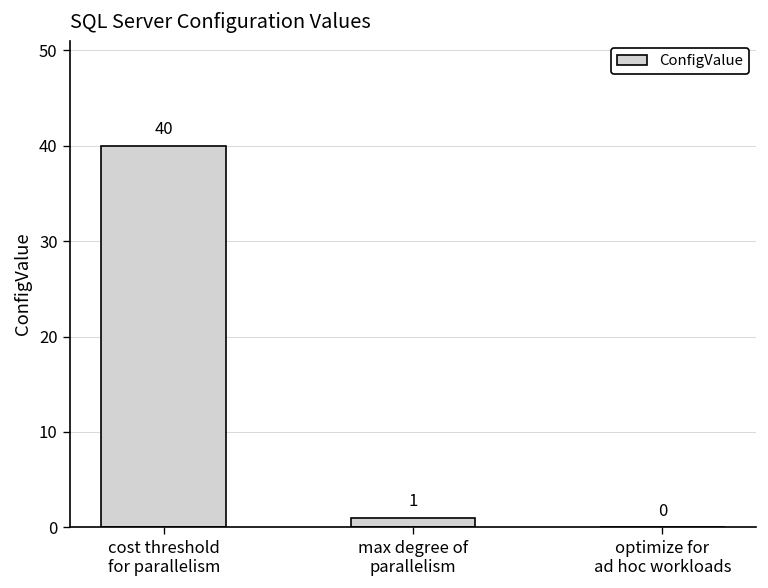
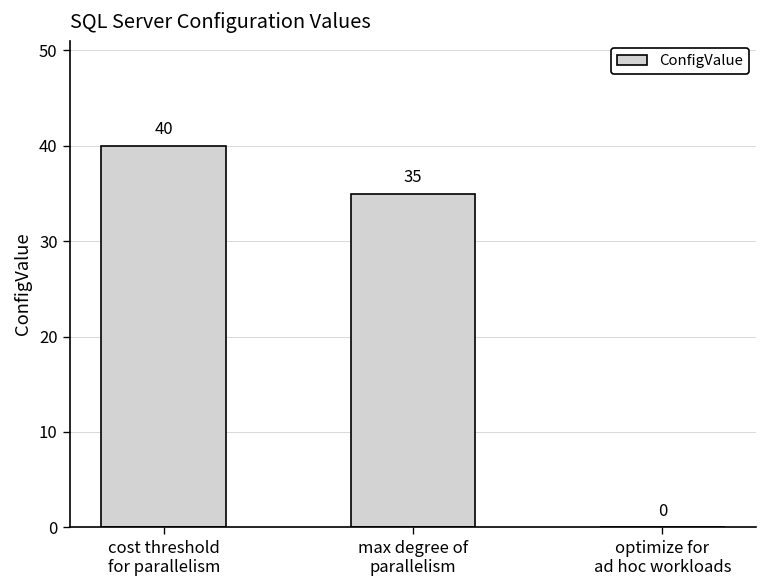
max degree of parallelism: 1 -> 35
